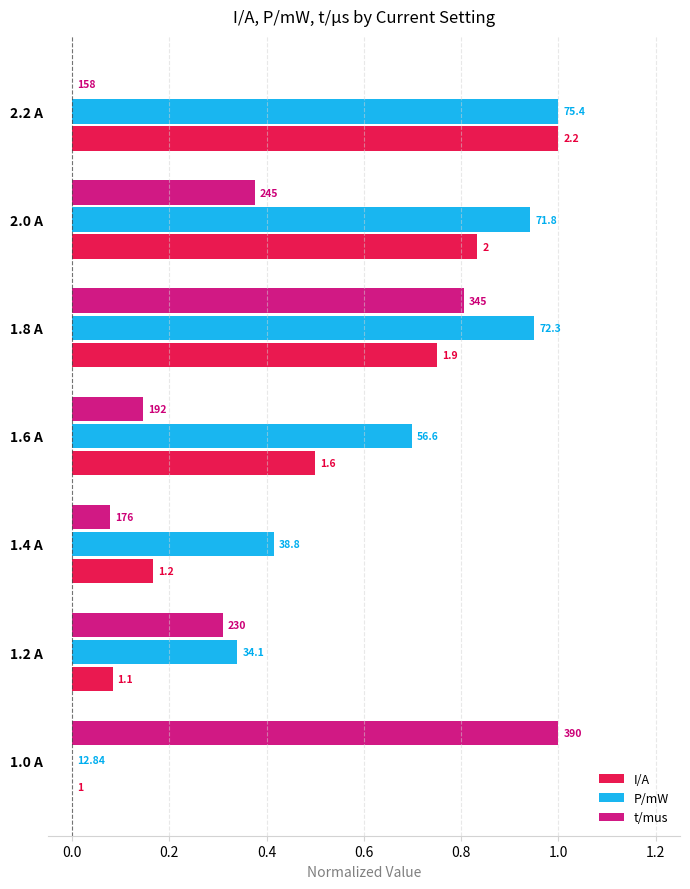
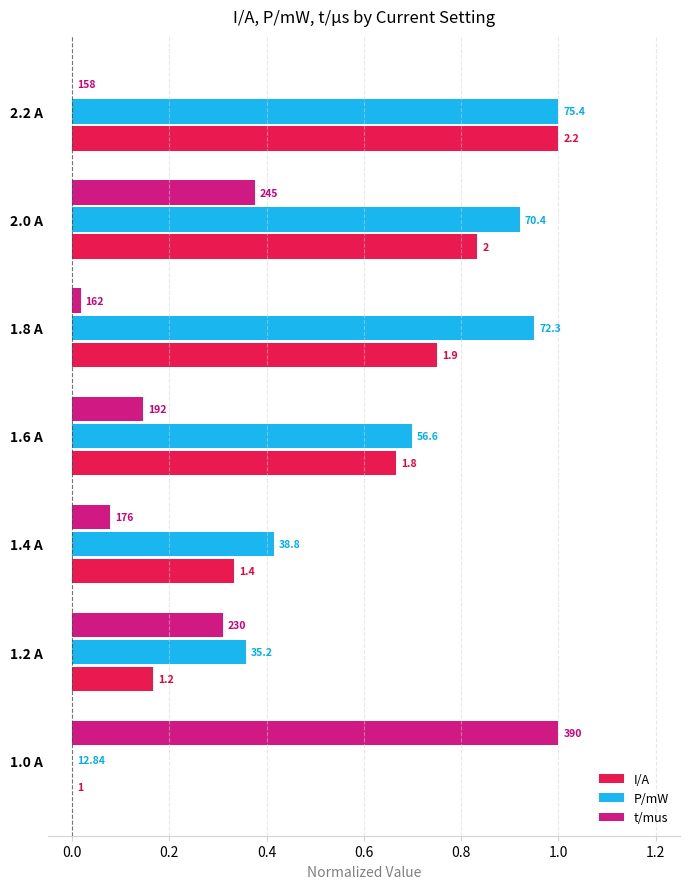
P/mW, 2.0 A: 71.8 -> 70.4
t/mus, 1.8 A: 345 -> 162
I/A, 1.6 A: 1.6 -> 1.8
I/A, 1.4 A: 1.2 -> 1.4
P/mW, 1.2 A: 34.1 -> 35.2
I/A, 1.2 A: 1.1 -> 1.2
